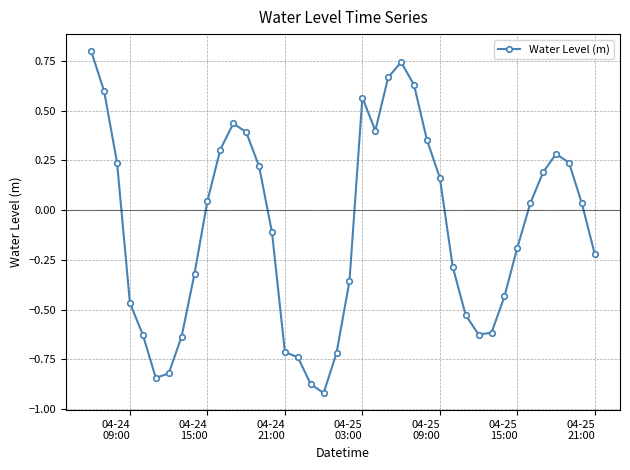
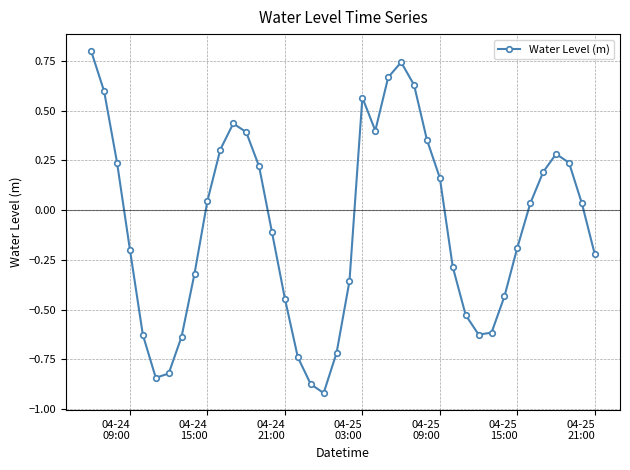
04-24 09:00: -0.47 -> -0.20
04-24 21:00: -0.71 -> -0.44
